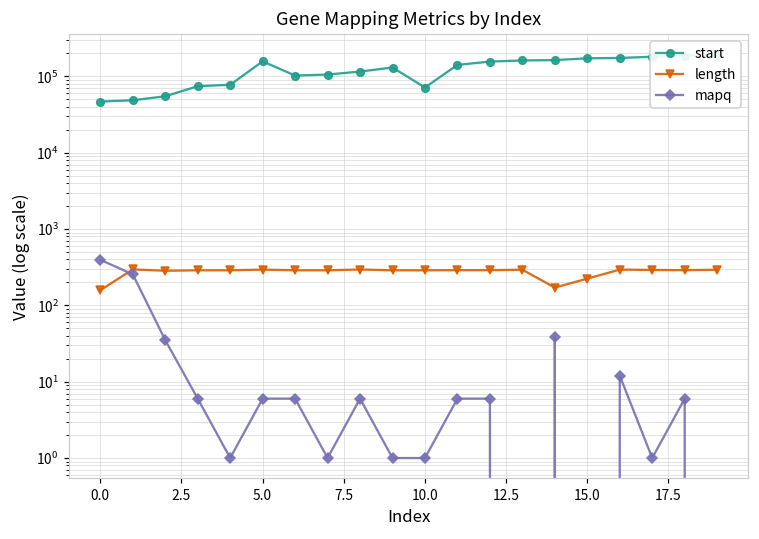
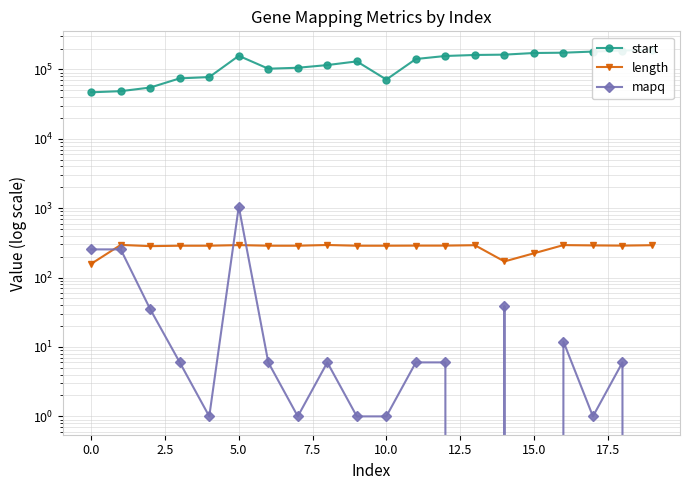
mapq, 0.0: 400 -> 260
mapq, 5.0: 6 -> 1100
